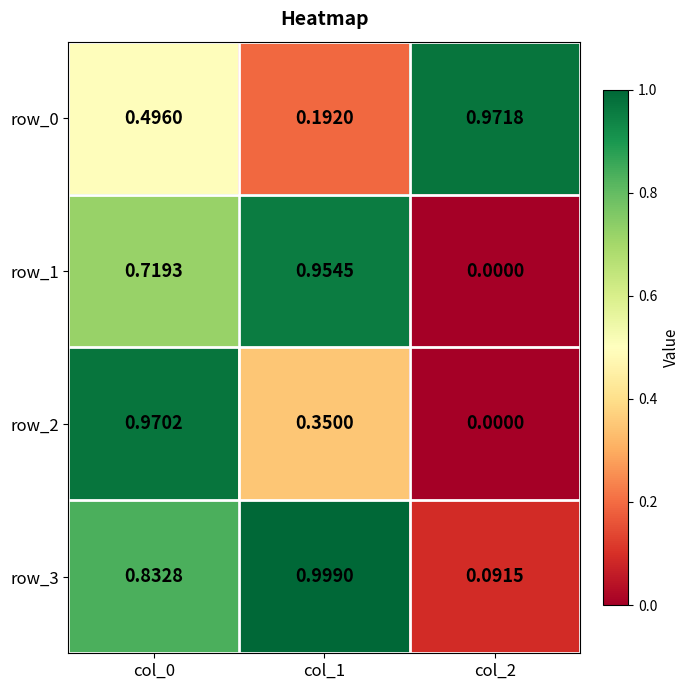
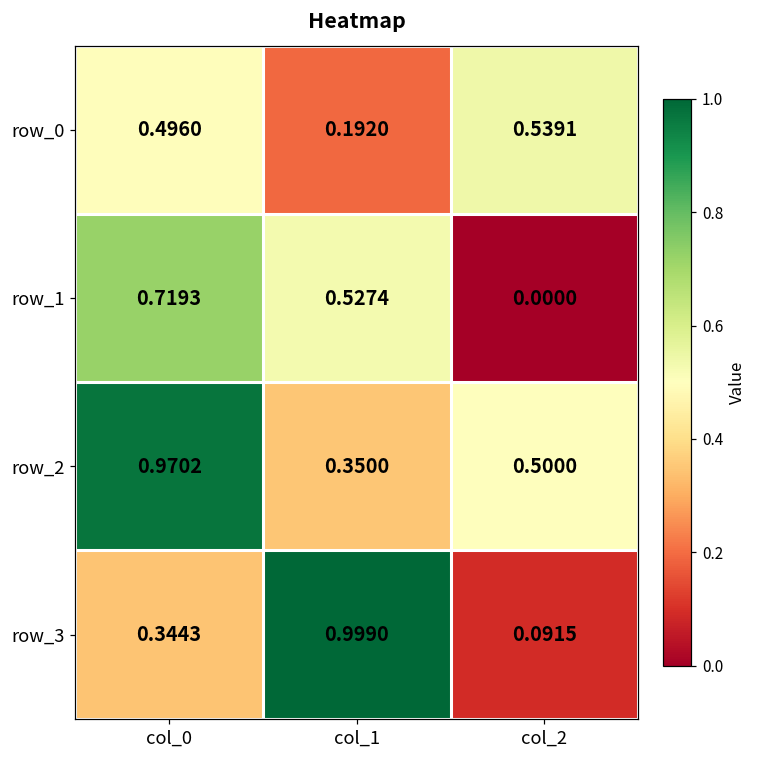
row_0, col_2: 0.9718 -> 0.5391
row_1, col_1: 0.9545 -> 0.5274
row_2, col_2: 0.0000 -> 0.5000
row_3, col_0: 0.8328 -> 0.3443
